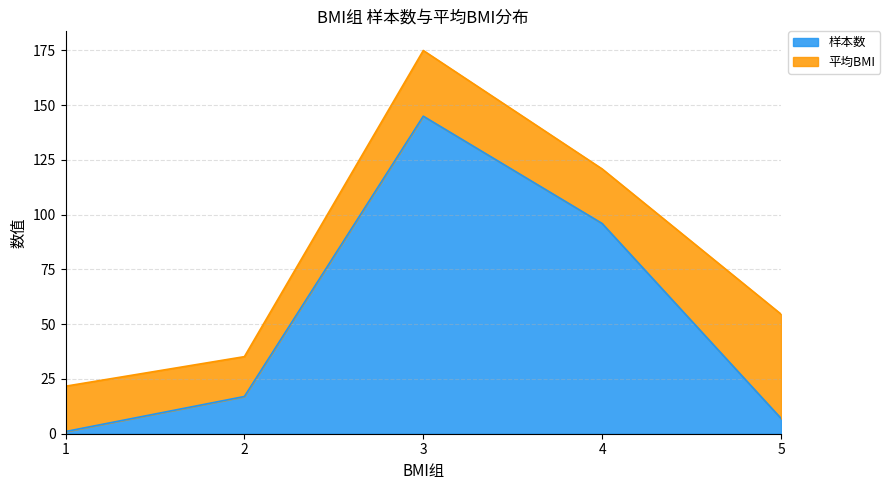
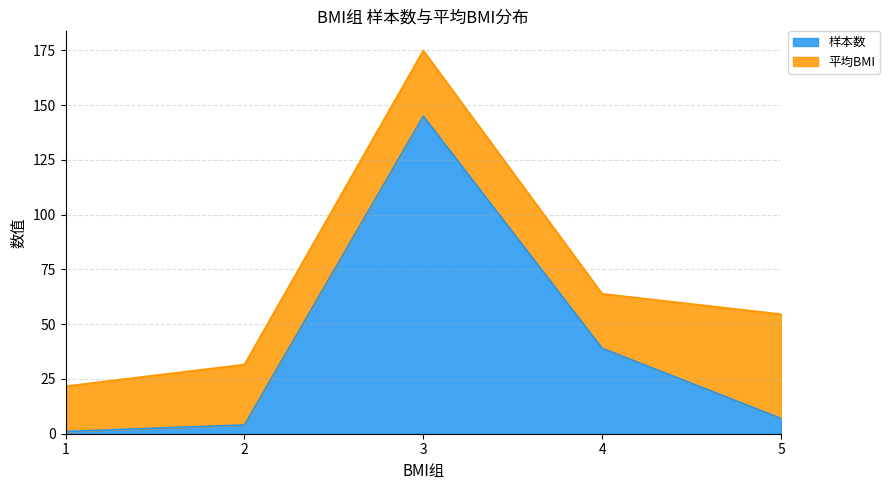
样本数, 2: 17 -> 4
平均BMI, 2: 18 -> 28
样本数, 4: 96 -> 39
